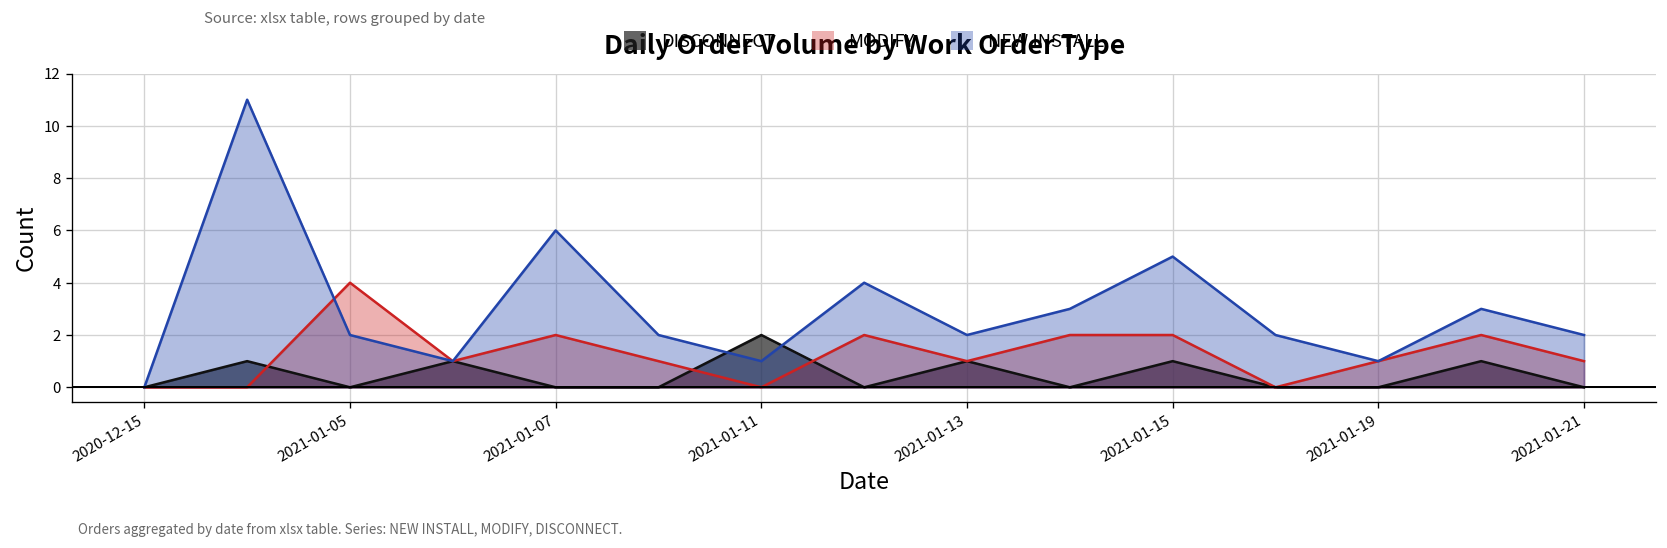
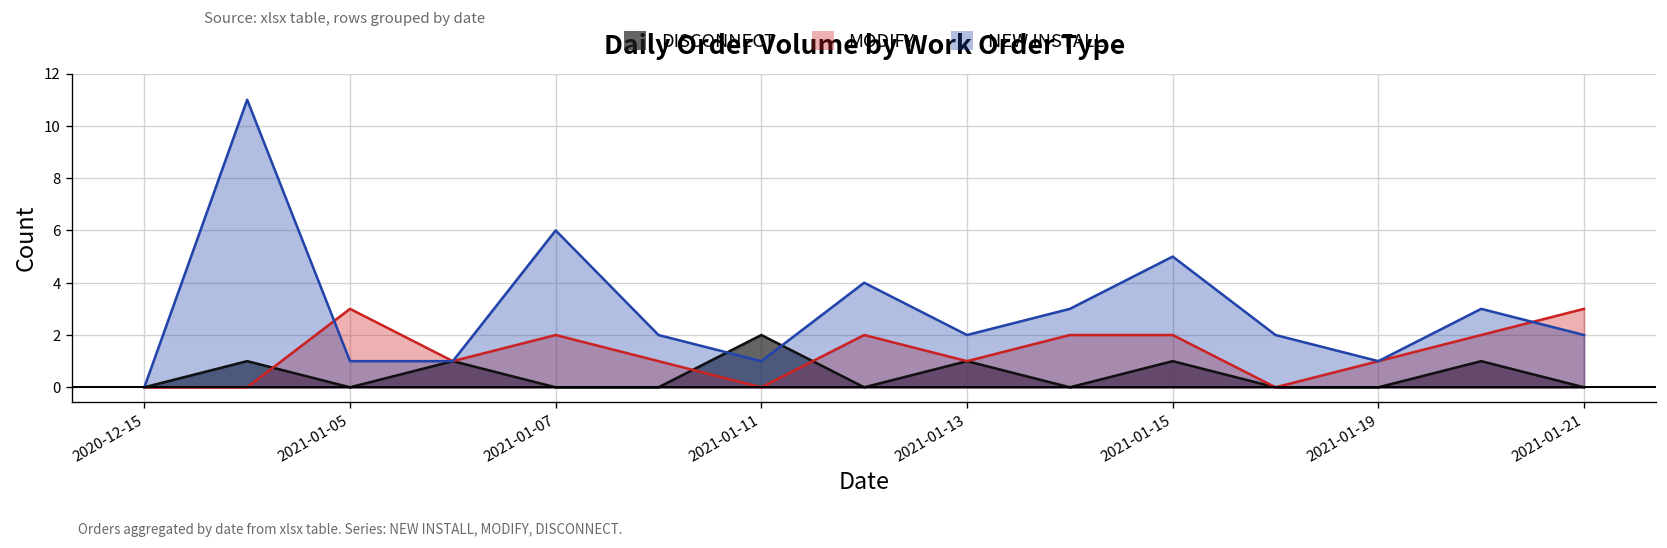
MODIFY, 2021-01-05: 4 -> 3
NEW INSTALL, 2021-01-05: 2 -> 1
MODIFY, 2021-01-21: 1 -> 3
